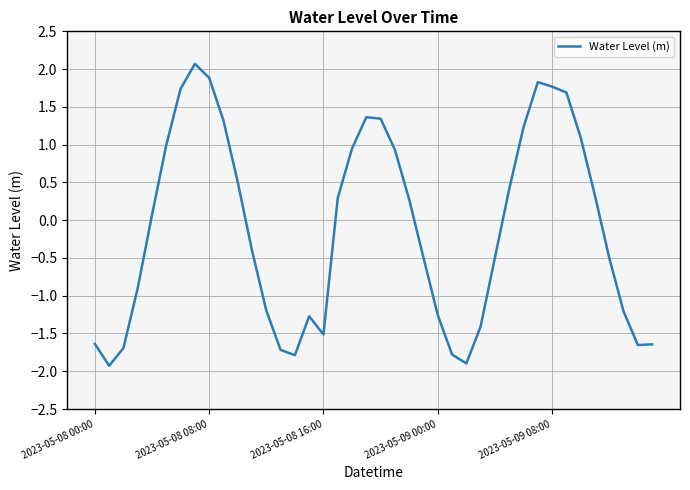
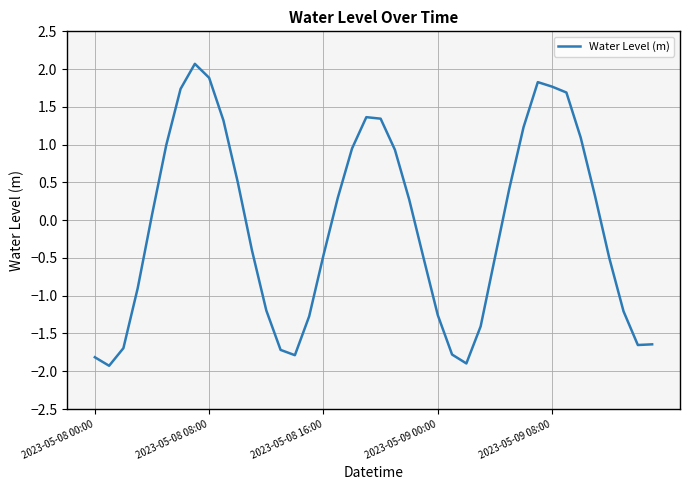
2023-05-08 00:00: -1.6 -> -1.8
2023-05-08 16:00: -1.5 -> -0.5
